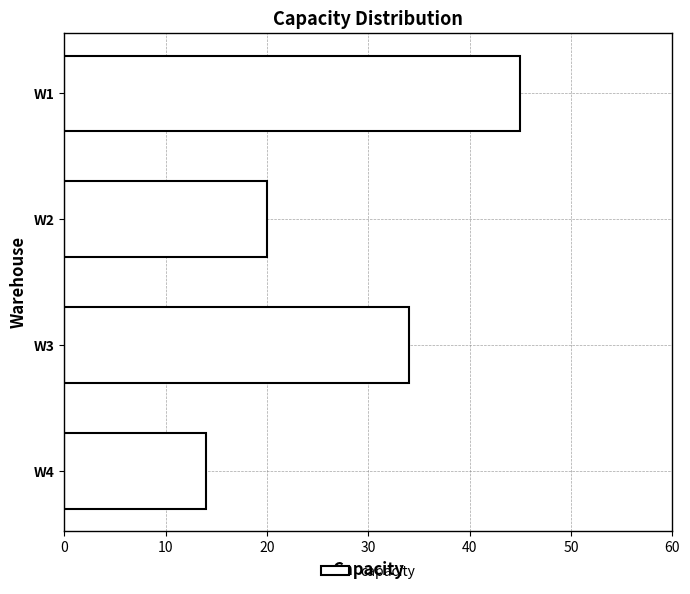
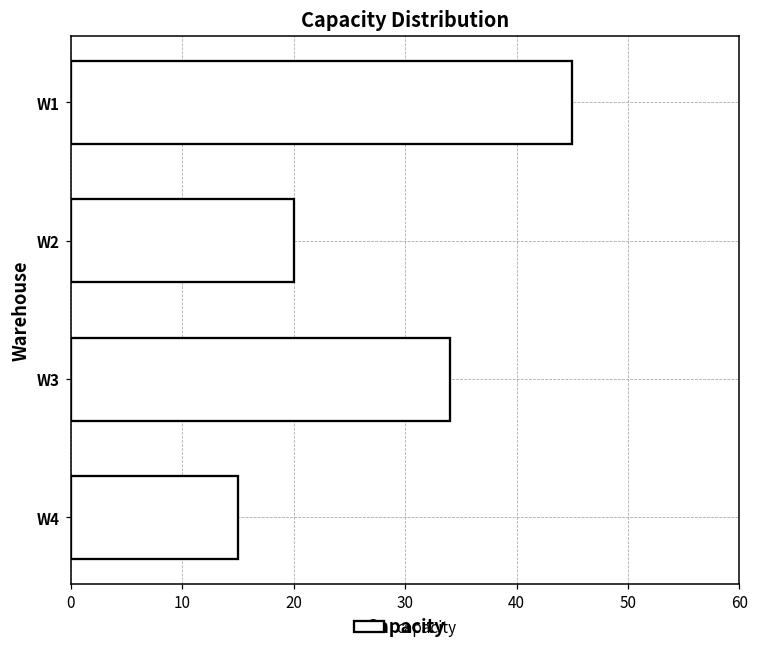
W4: 14 -> 15
